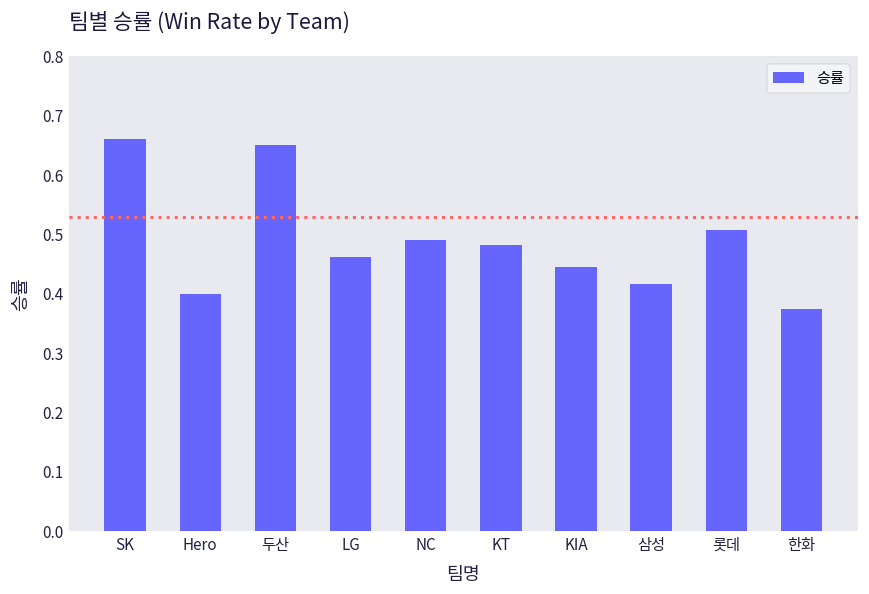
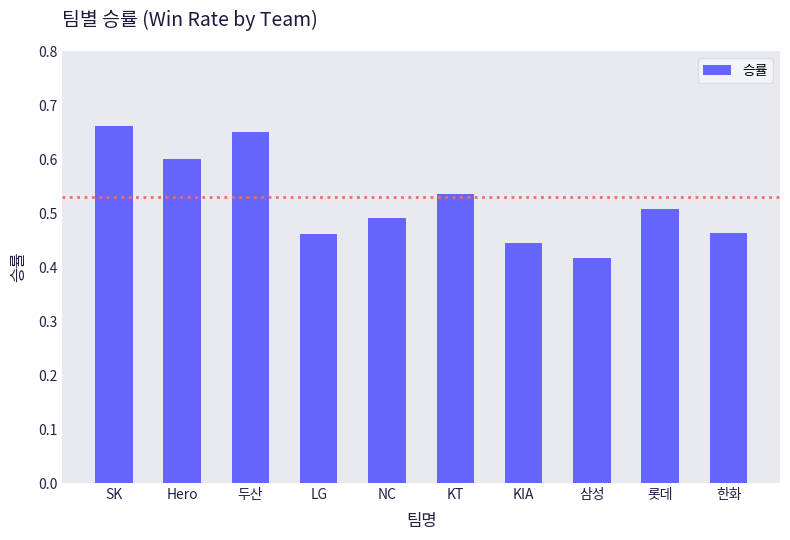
Hero: 0.4 -> 0.6
KT: 0.48 -> 0.54
한화: 0.38 -> 0.46
